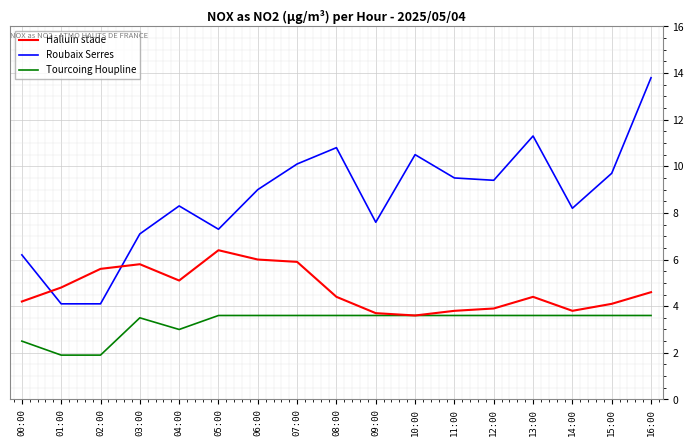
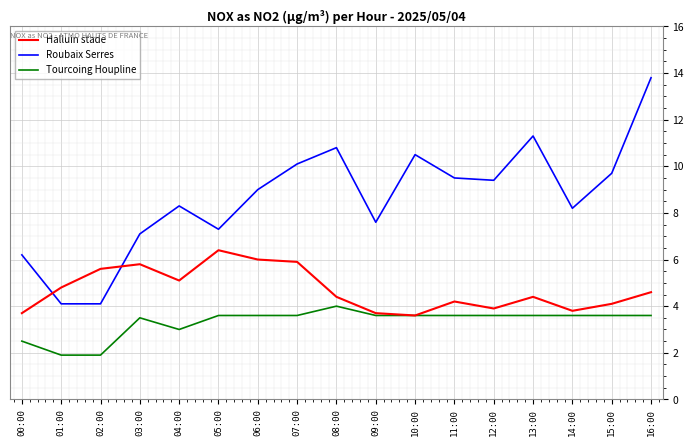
Halluin stade, 00:00: 4.2 -> 3.7
Tourcoing Houpline, 08:00: 3.6 -> 4.0
Halluin stade, 11:00: 3.8 -> 4.2
